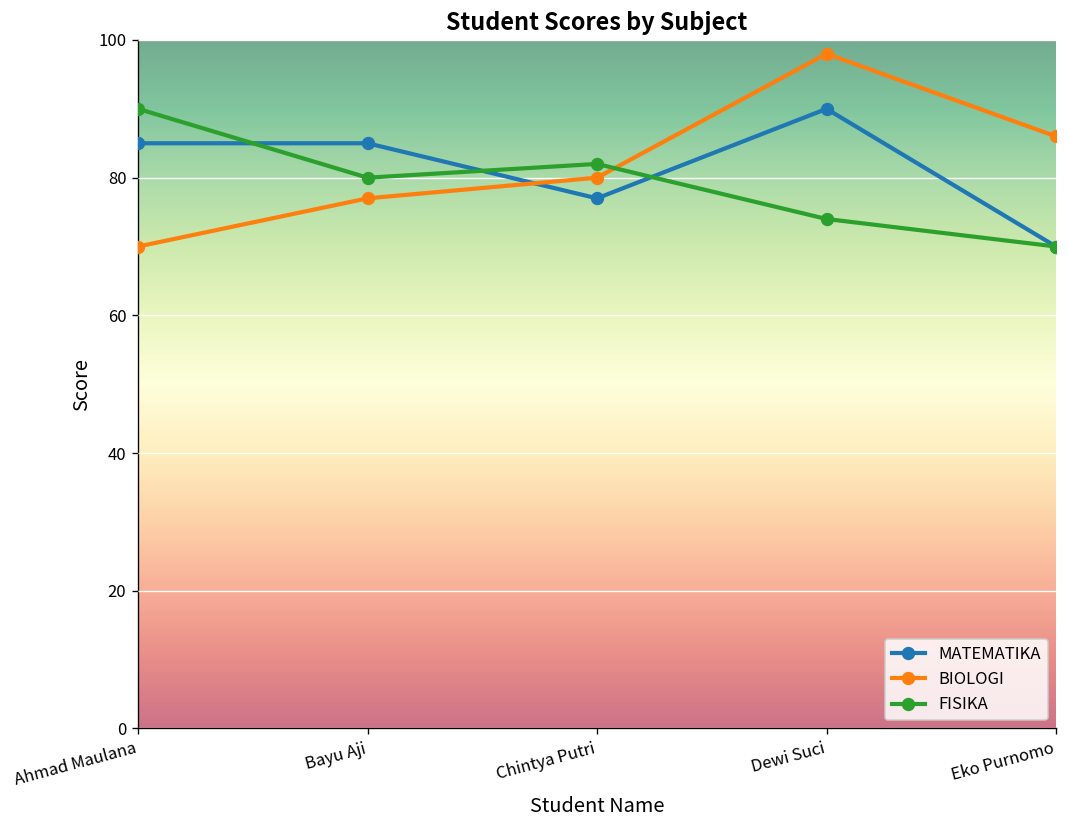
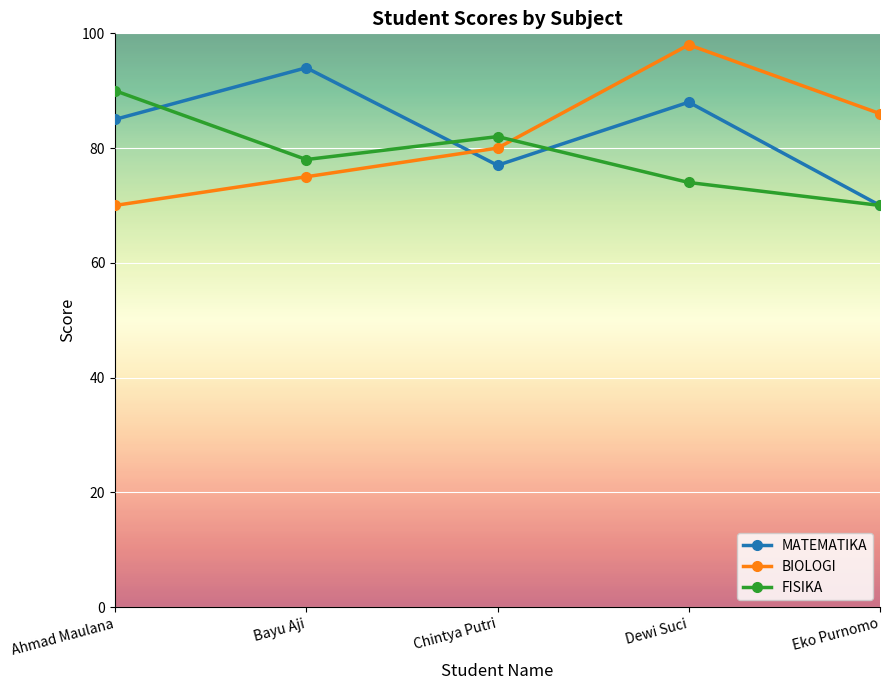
MATEMATIKA, Bayu Aji: 85 -> 94
BIOLOGI, Bayu Aji: 77 -> 75
FISIKA, Bayu Aji: 80 -> 78
MATEMATIKA, Dewi Suci: 90 -> 88
